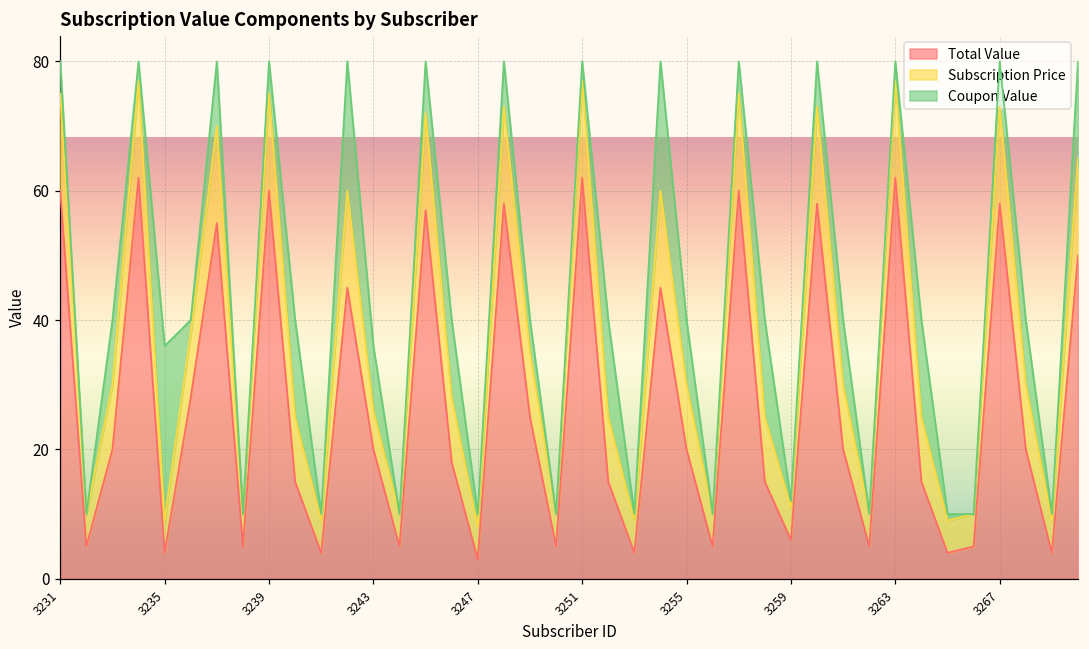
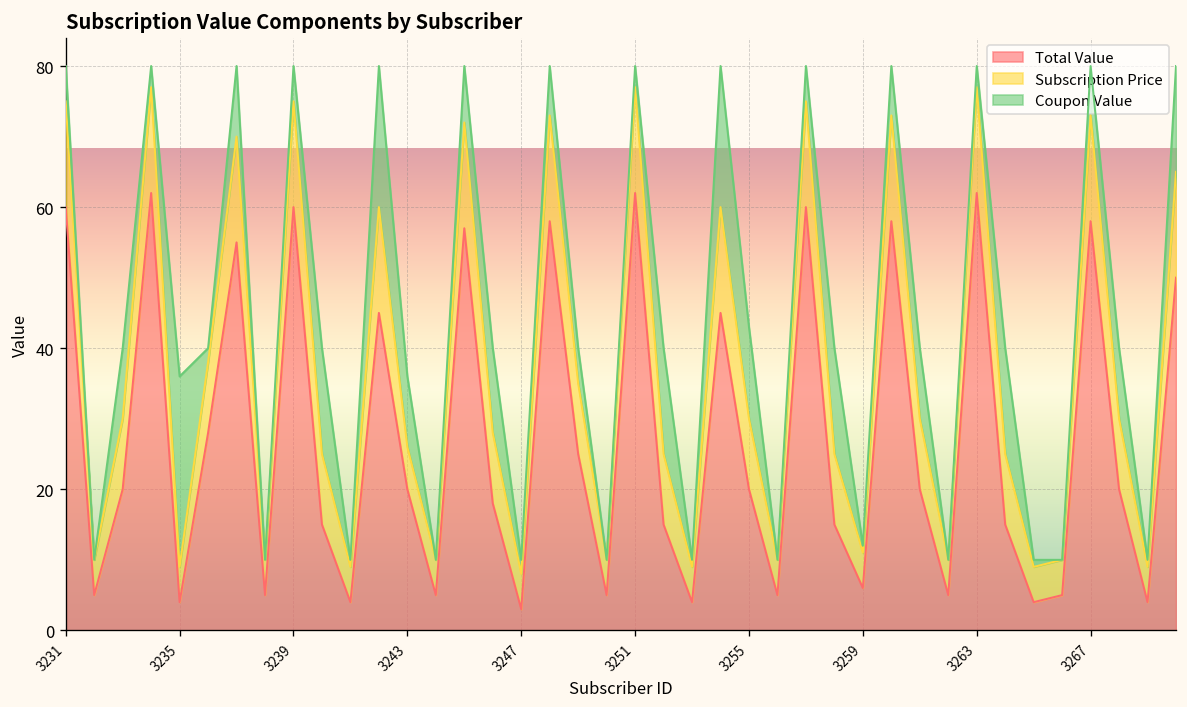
Coupon Value, 3255: 10 -> 13
